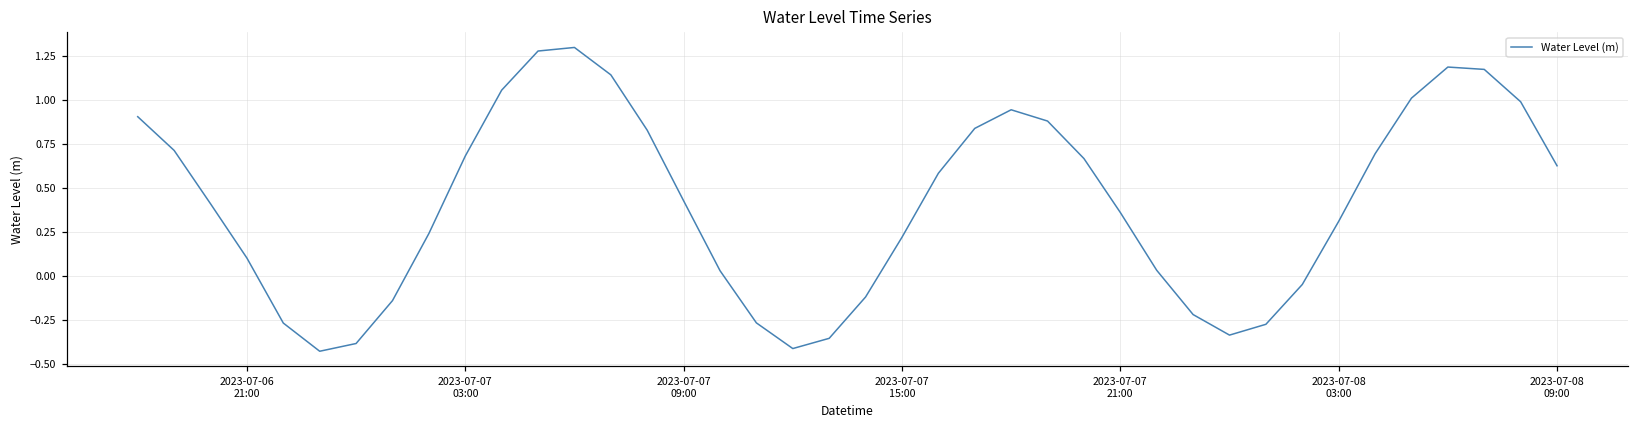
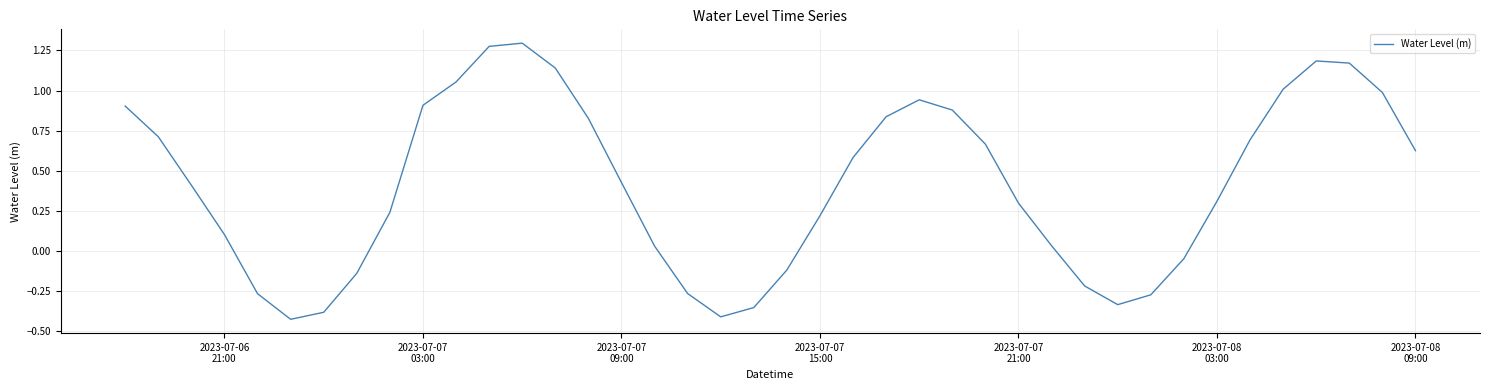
2023-07-07 03:00: 0.68 -> 0.91
2023-07-07 21:00: 0.36 -> 0.30
